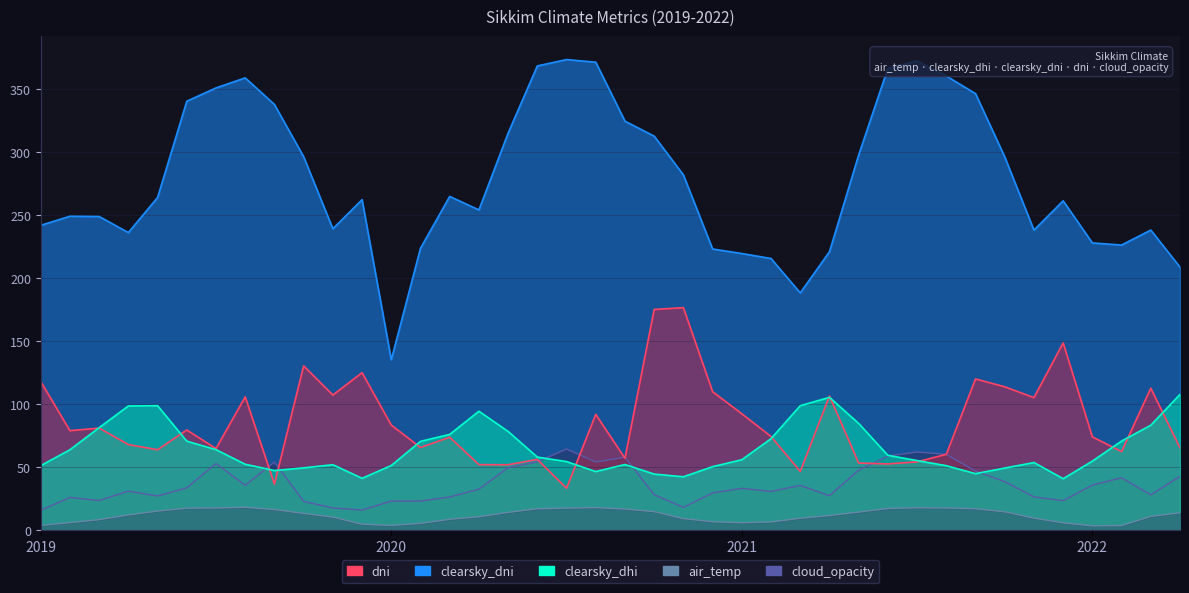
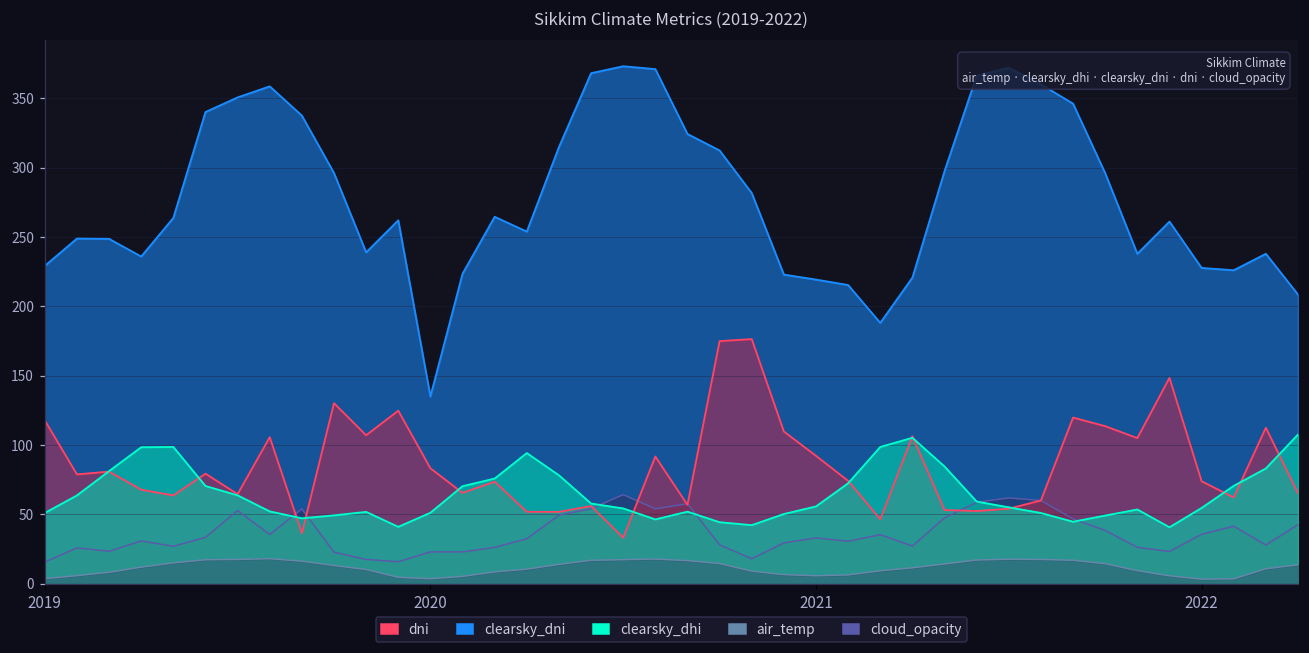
clearsky_dni, 2019: 242 -> 229
